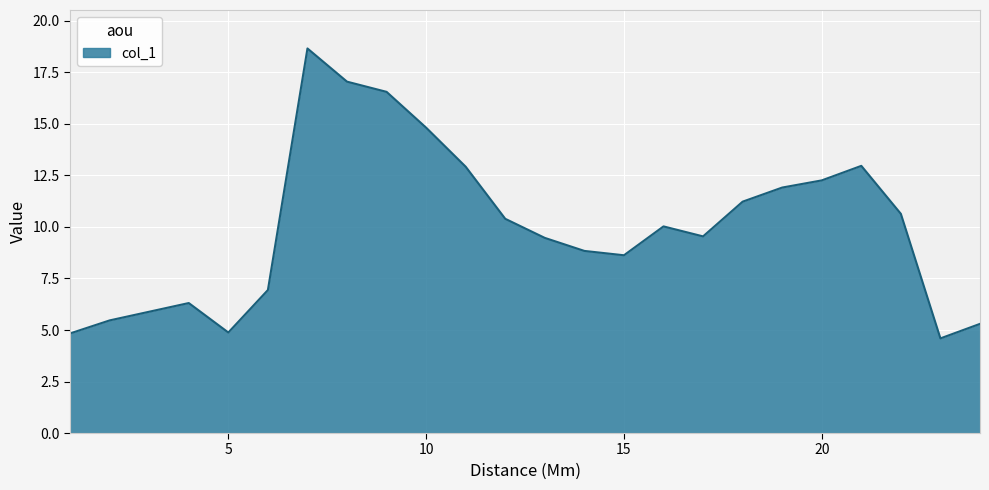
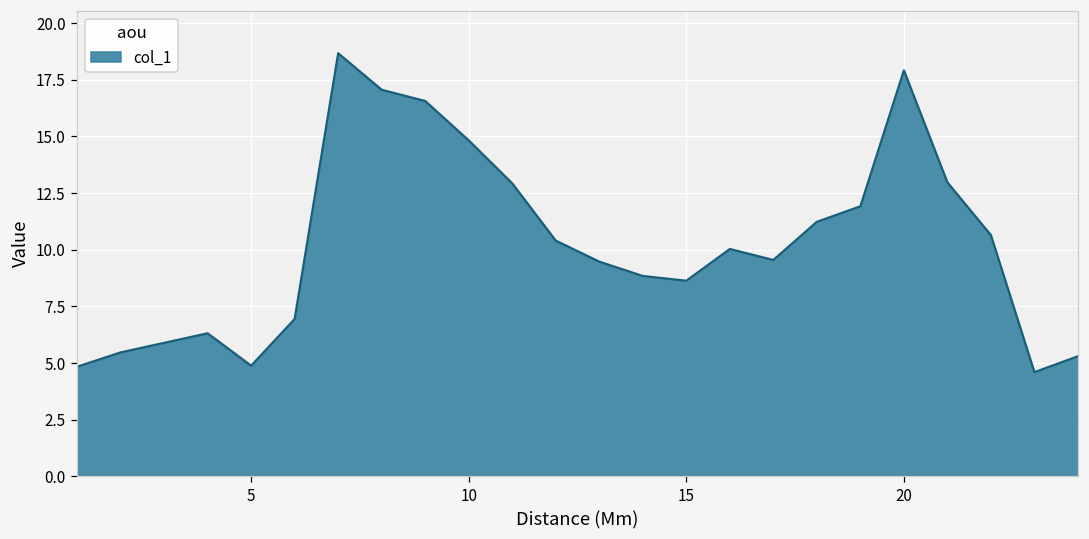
20: 12.3 -> 17.9
